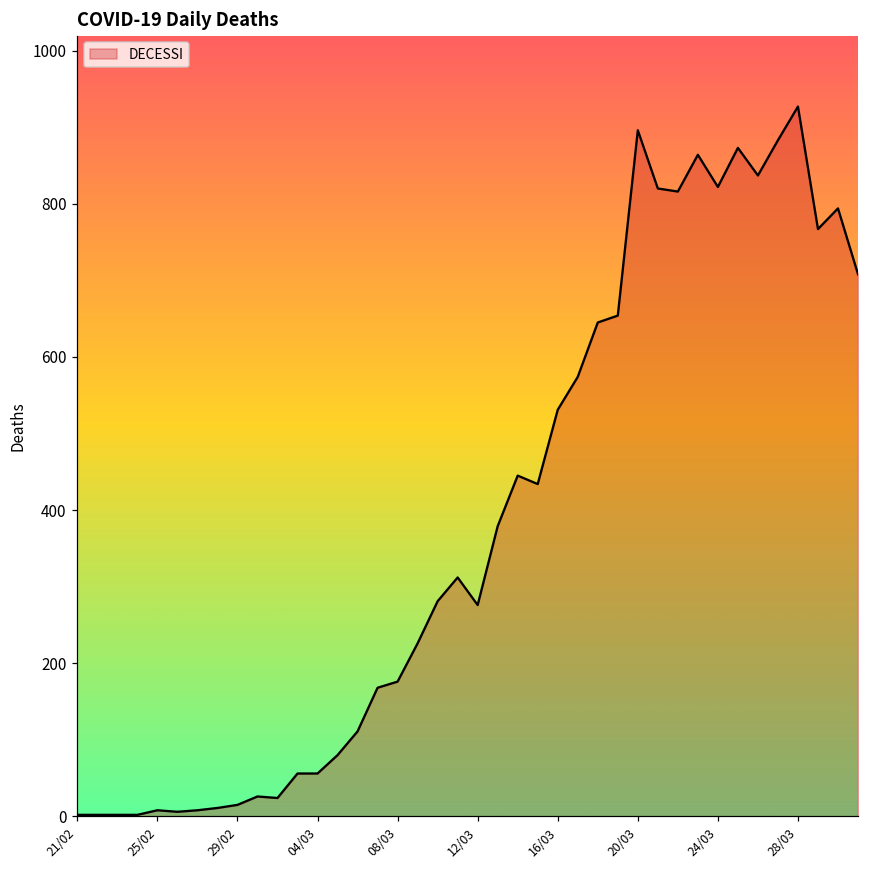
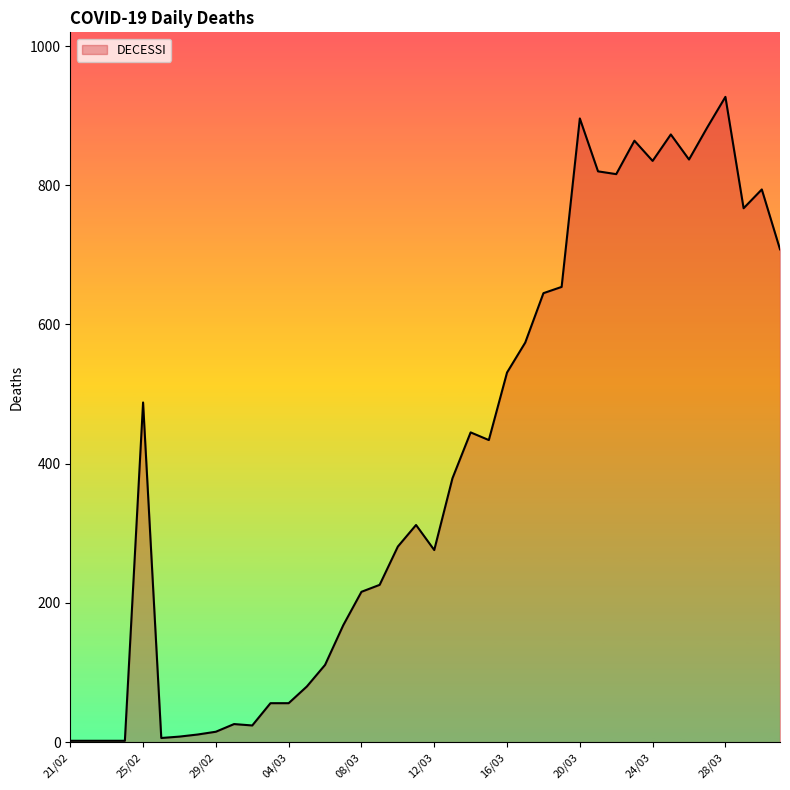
25/02: 10 -> 490
08/03: 180 -> 220
24/03: 820 -> 840
